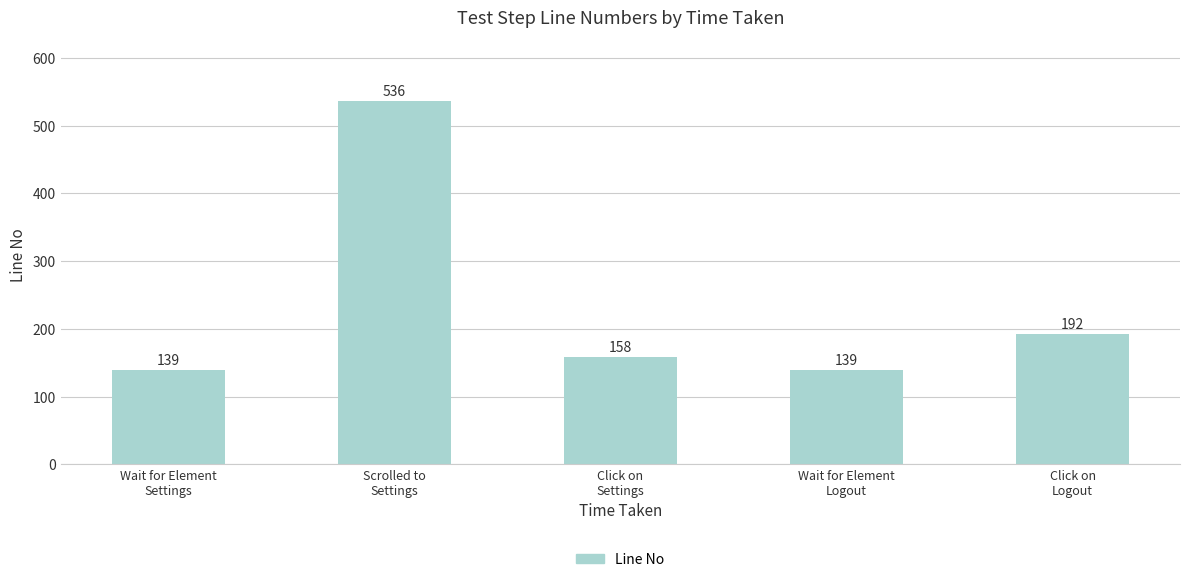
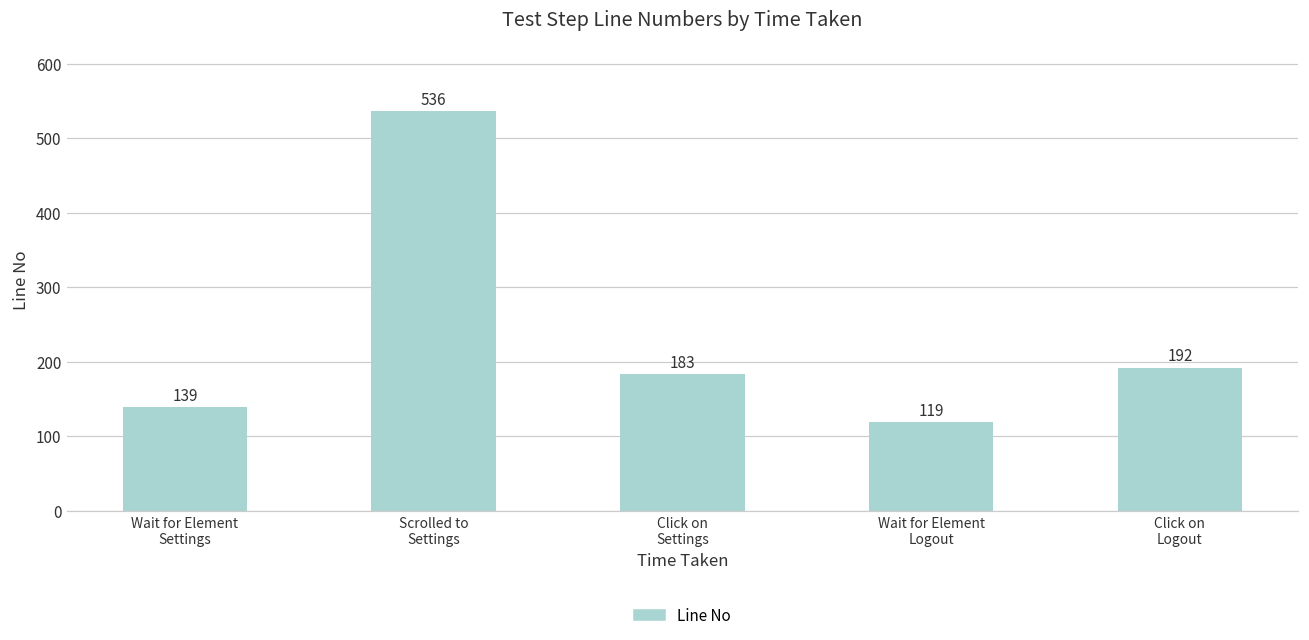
Click on Settings: 158 -> 183
Wait for Element Logout: 139 -> 119
